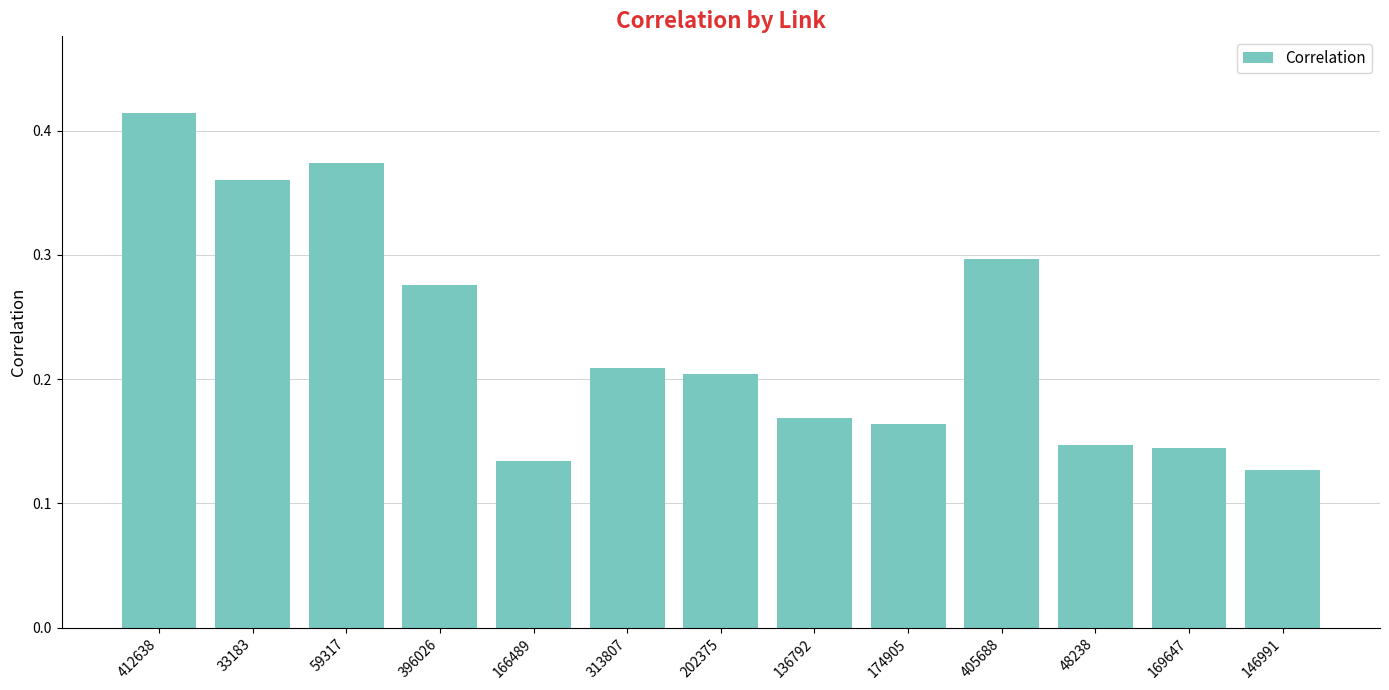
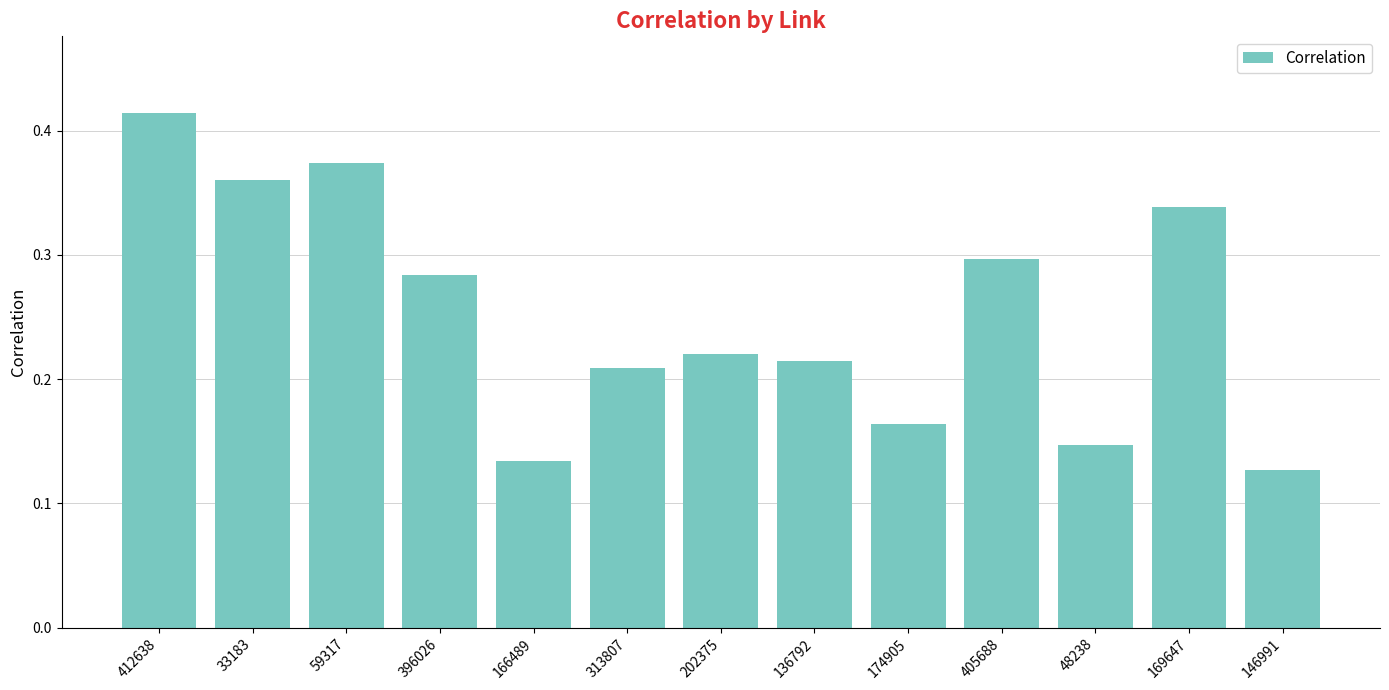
396026: 0.276 -> 0.284
202375: 0.205 -> 0.220
136792: 0.169 -> 0.215
169647: 0.144 -> 0.339
